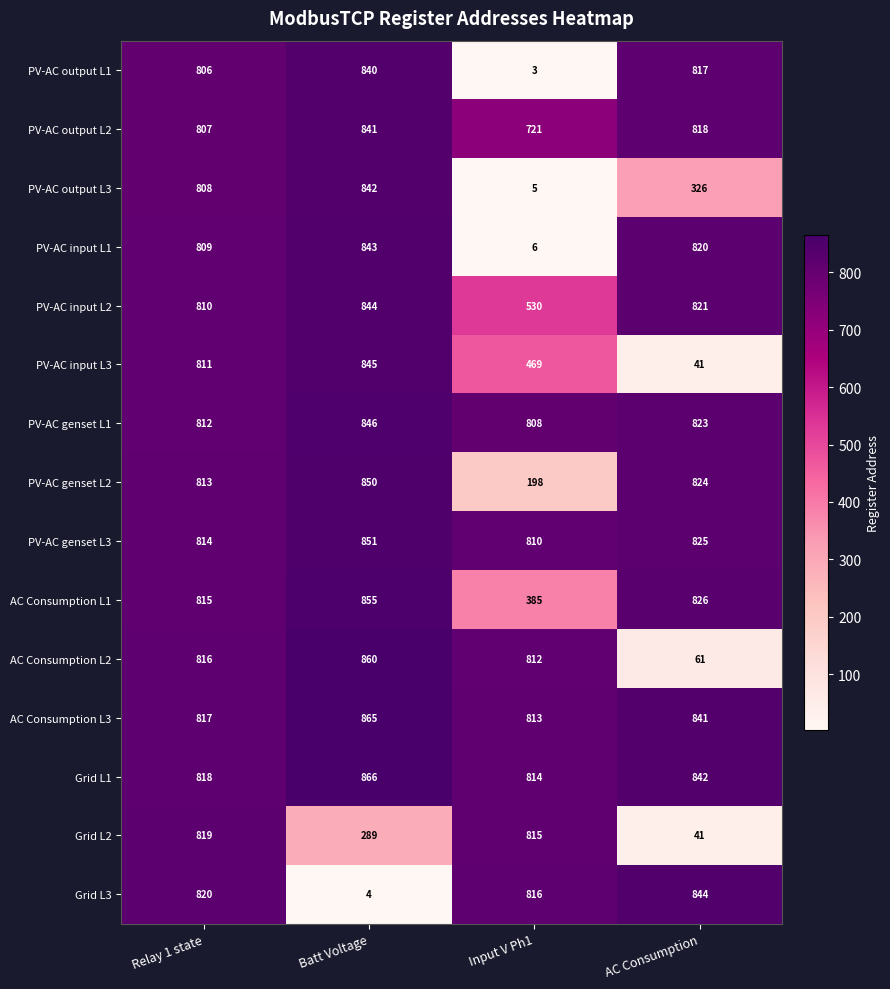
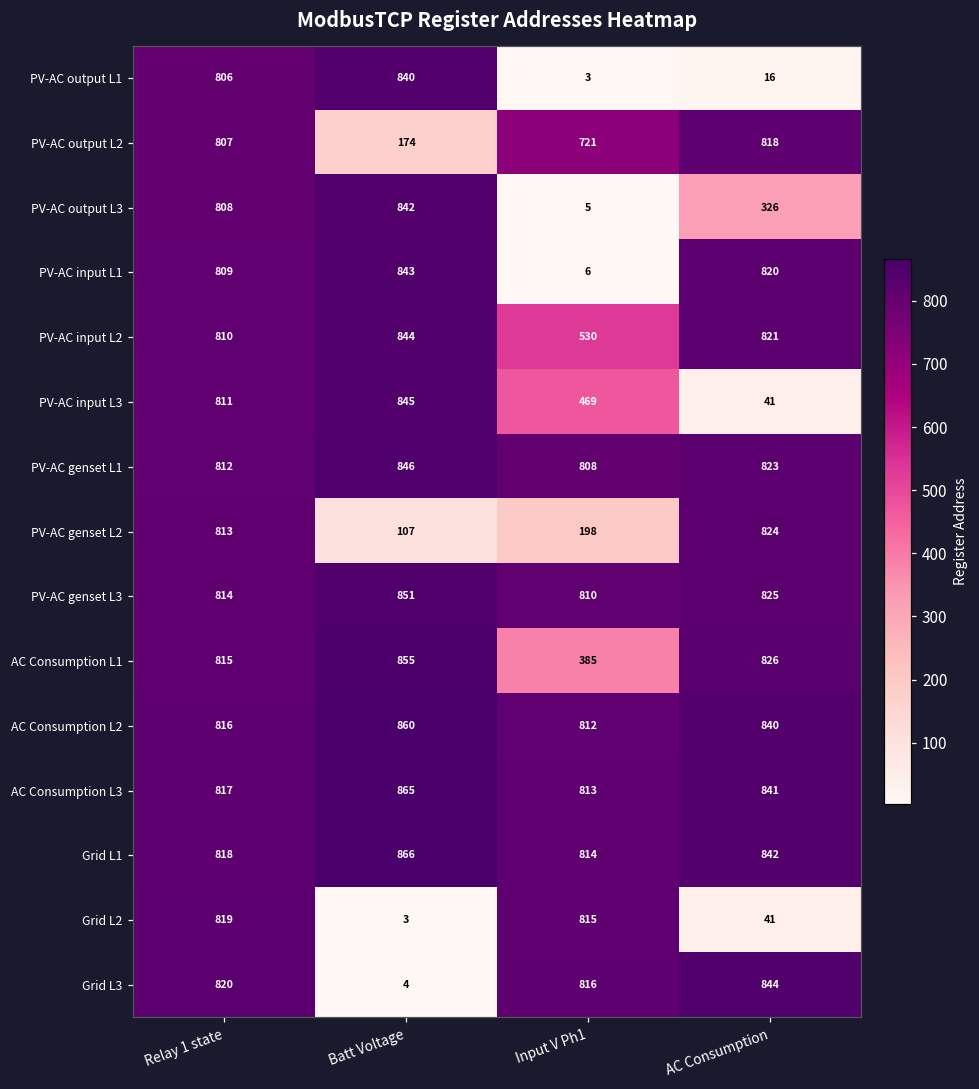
PV-AC output L1, AC Consumption: 817 -> 16
PV-AC output L2, Batt Voltage: 841 -> 174
PV-AC genset L2, Batt Voltage: 850 -> 107
AC Consumption L2, AC Consumption: 61 -> 840
Grid L2, Batt Voltage: 289 -> 3
